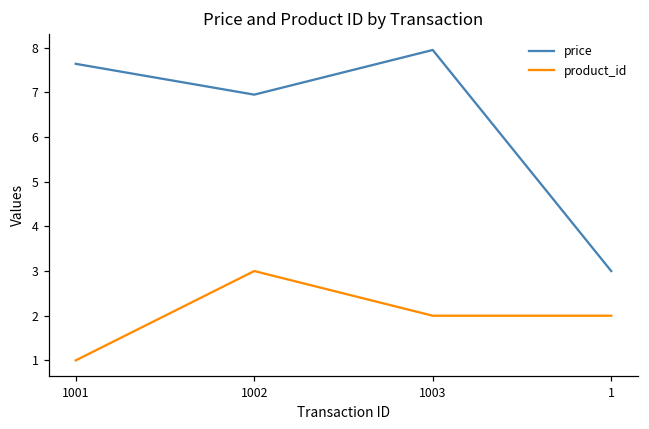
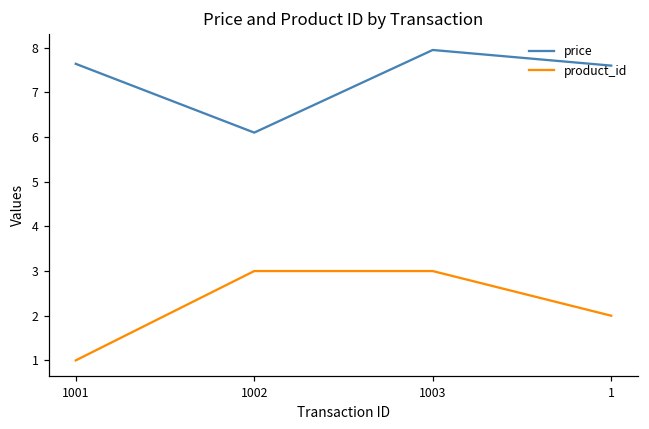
price, 1002: 7.0 -> 6.1
product_id, 1003: 2 -> 3
price, 1: 3.0 -> 7.6
